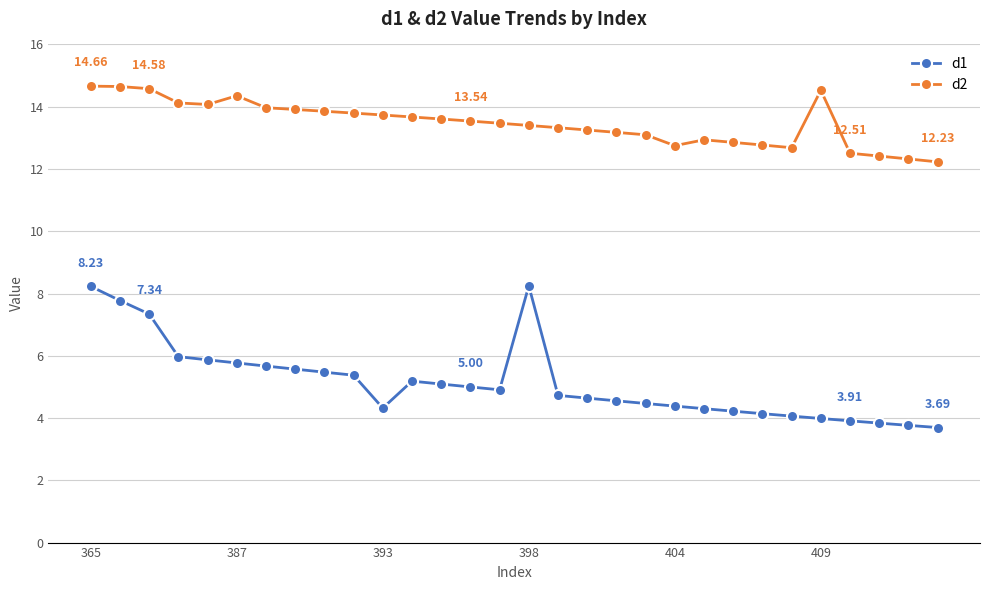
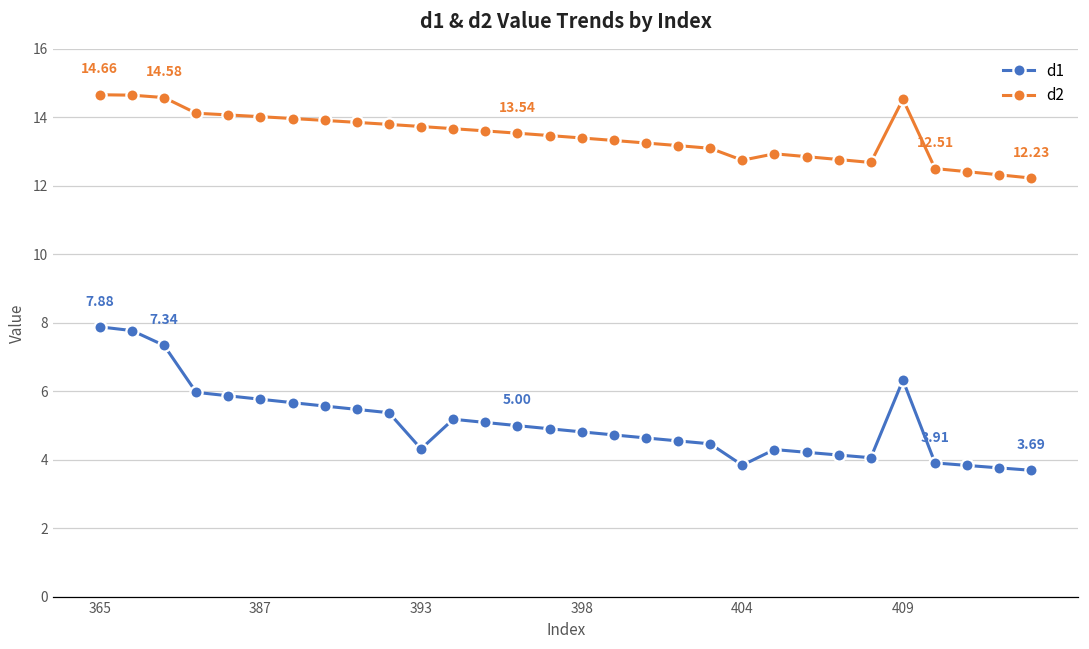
d1, 365: 8.23 -> 7.88
d2, 387: 14.4 -> 14.0
d1, 398: 8.2 -> 4.8
d1, 404: 4.4 -> 3.8
d1, 409: 4.0 -> 6.3
